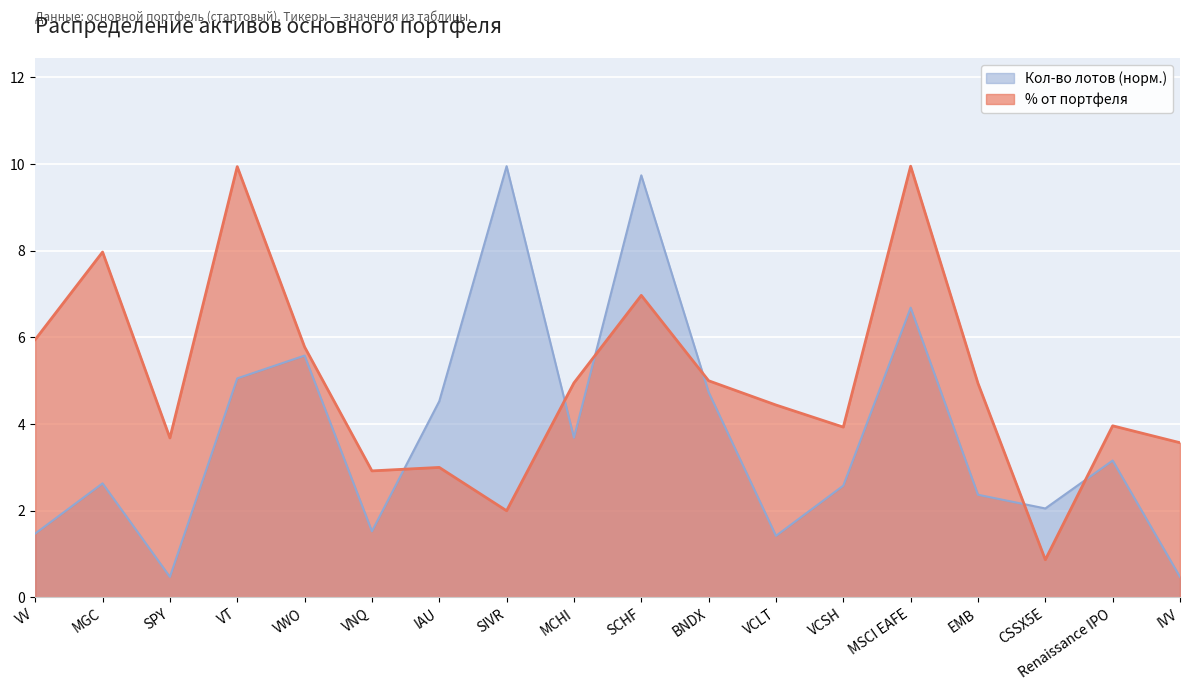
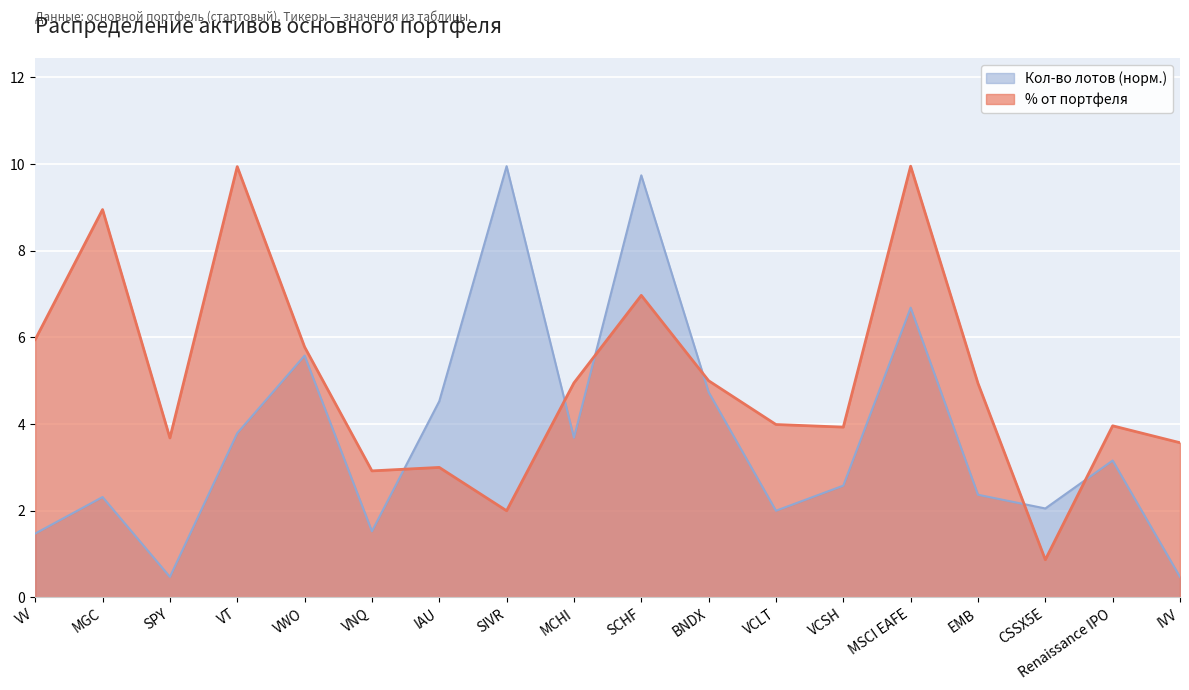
Кол-во лотов (норм.), MGC: 2.6 -> 2.3
% от портфеля, MGC: 8.0 -> 9.0
Кол-во лотов (норм.), VT: 5.1 -> 3.8
Кол-во лотов (норм.), VCLT: 1.4 -> 2.0
% от портфеля, VCLT: 4.4 -> 4.0
